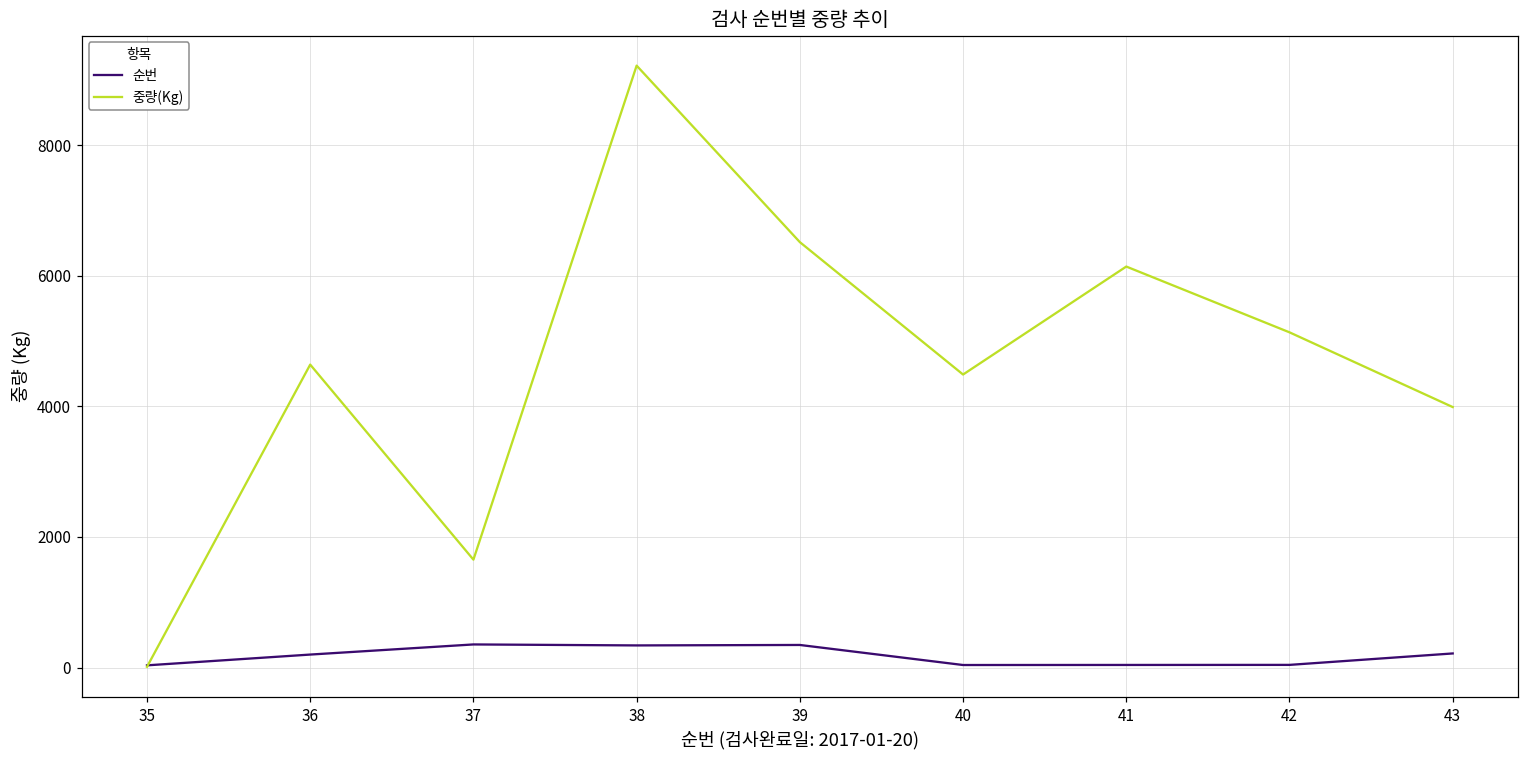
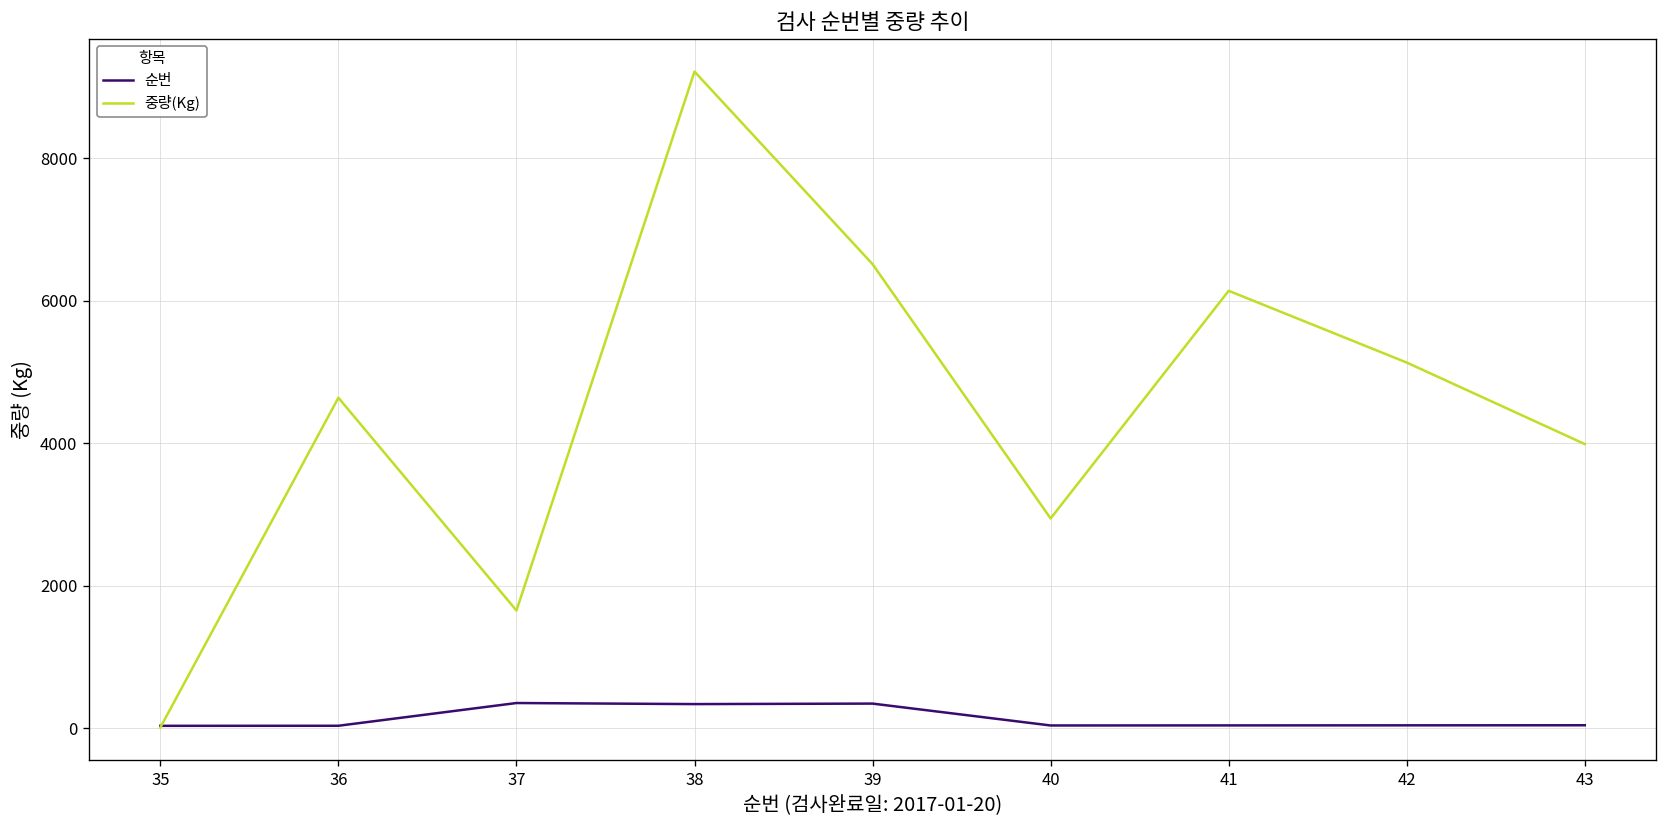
순번, 36: 200 -> 0
중량(Kg), 40: 4500 -> 2900
순번, 43: 200 -> 0
